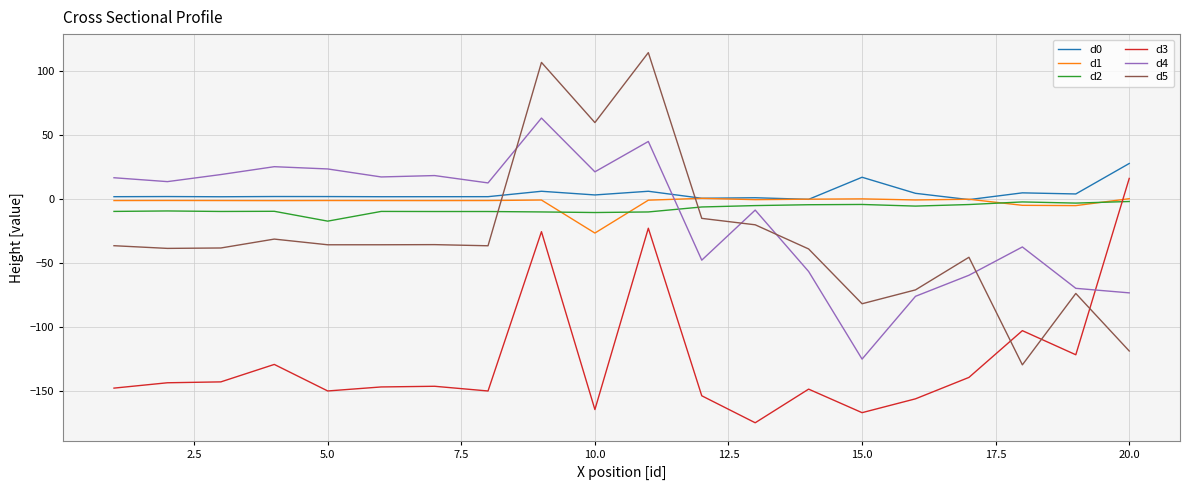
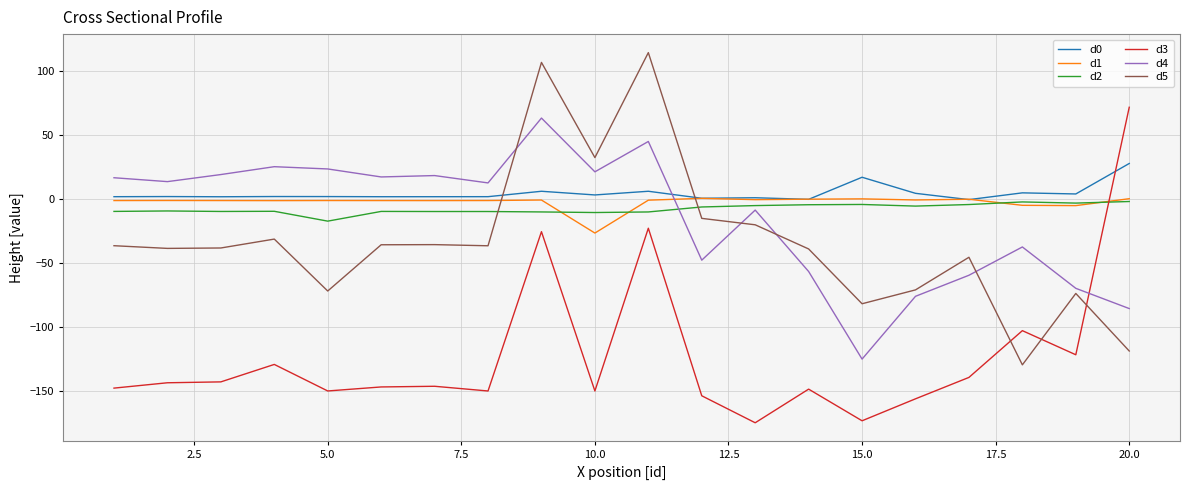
d5, 5.0: -36 -> -72
d3, 10.0: -164 -> -150
d5, 10.0: 60 -> 32
d3, 15.0: -167 -> -173
d3, 20.0: 16 -> 71
d4, 20.0: -73 -> -85
